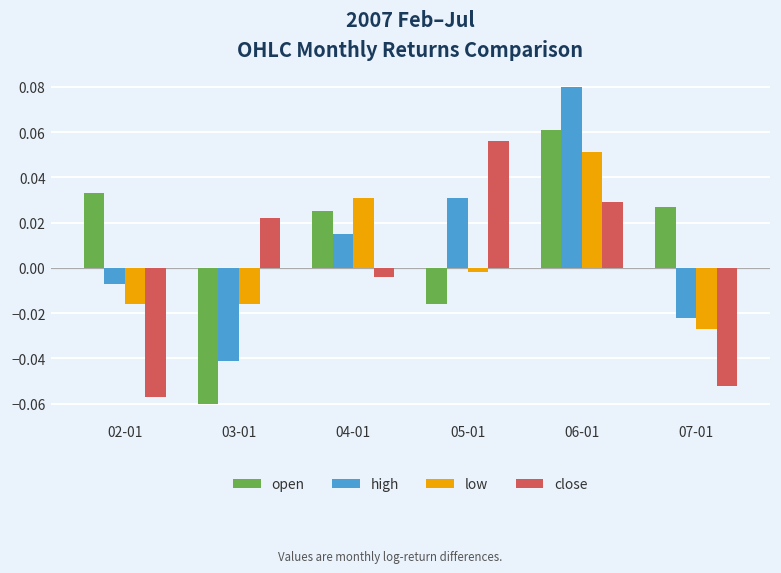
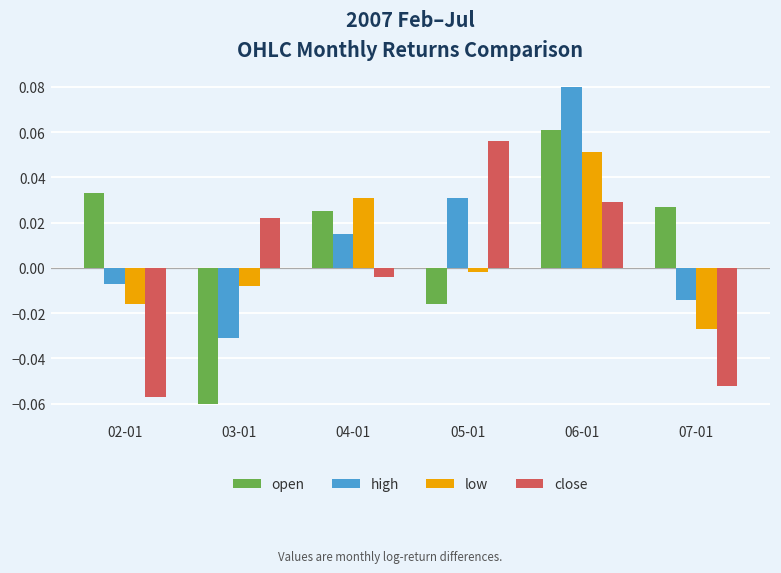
high, 03-01: -0.041 -> -0.031
low, 03-01: -0.016 -> -0.008
high, 07-01: -0.022 -> -0.014
